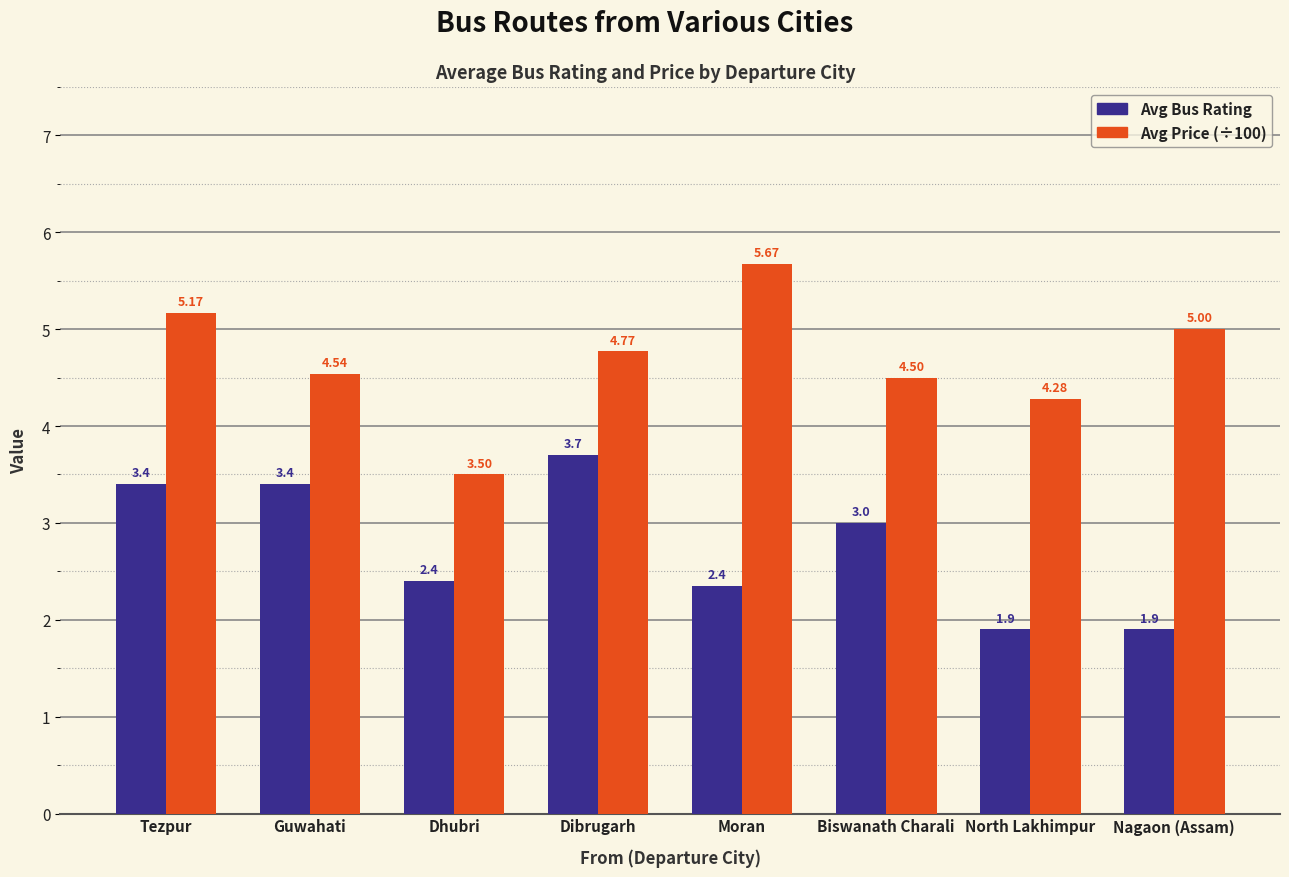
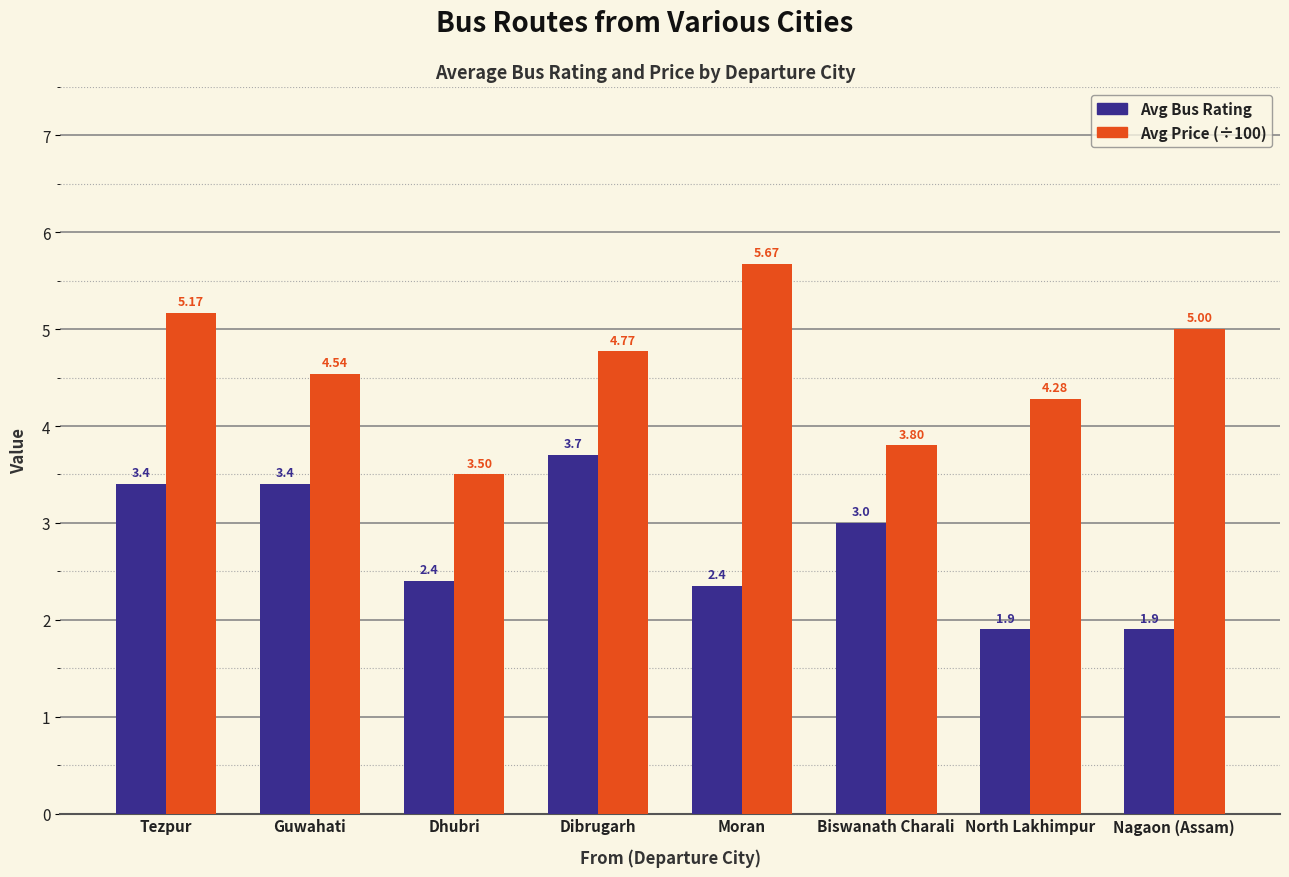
Avg Price (÷100), Biswanath Charali: 4.50 -> 3.80
